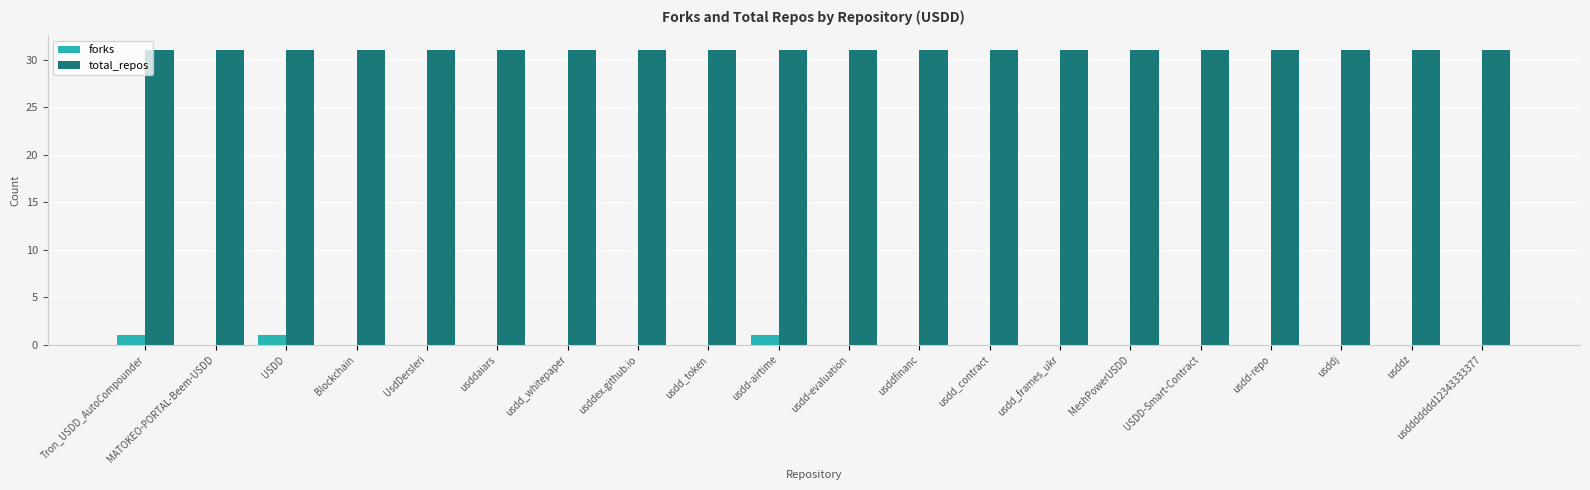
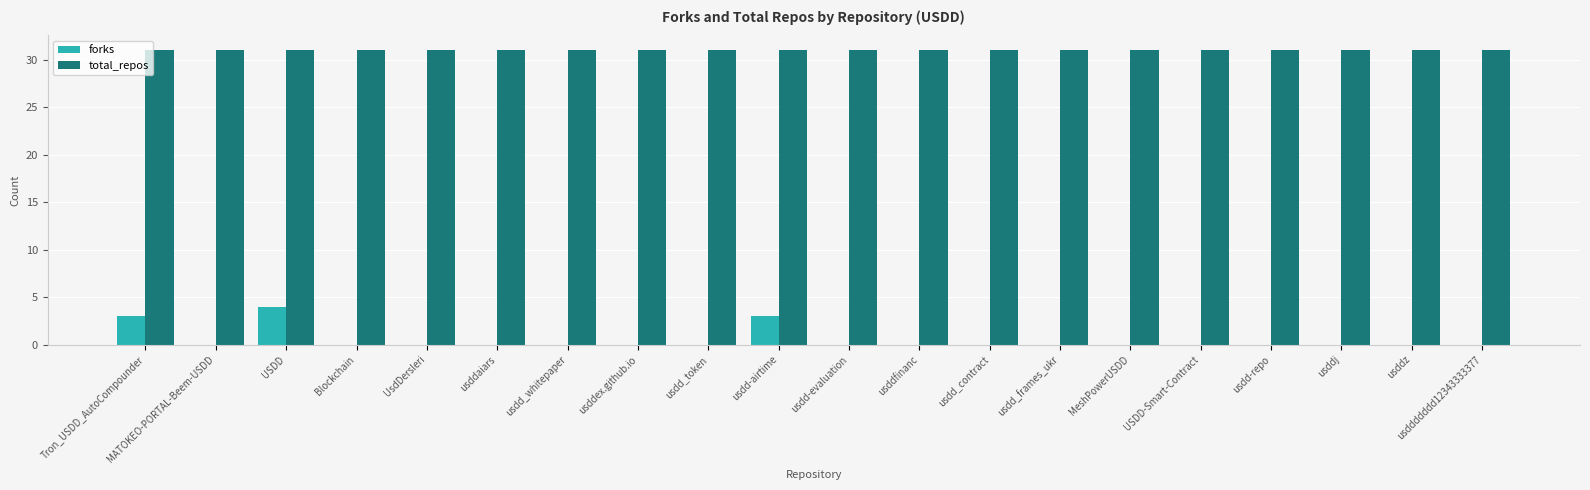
forks, Tron_USDD_AutoCompounder: 1 -> 3
forks, USDD: 1 -> 4
forks, usdd-airtime: 1 -> 3
